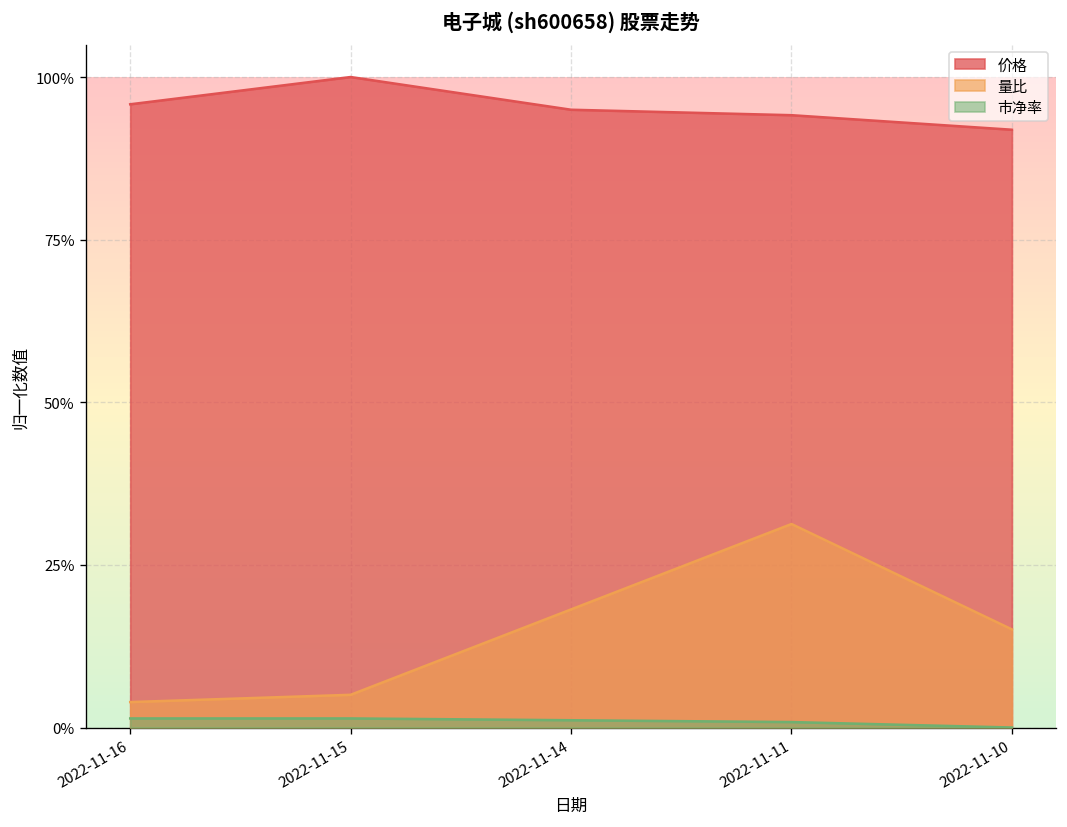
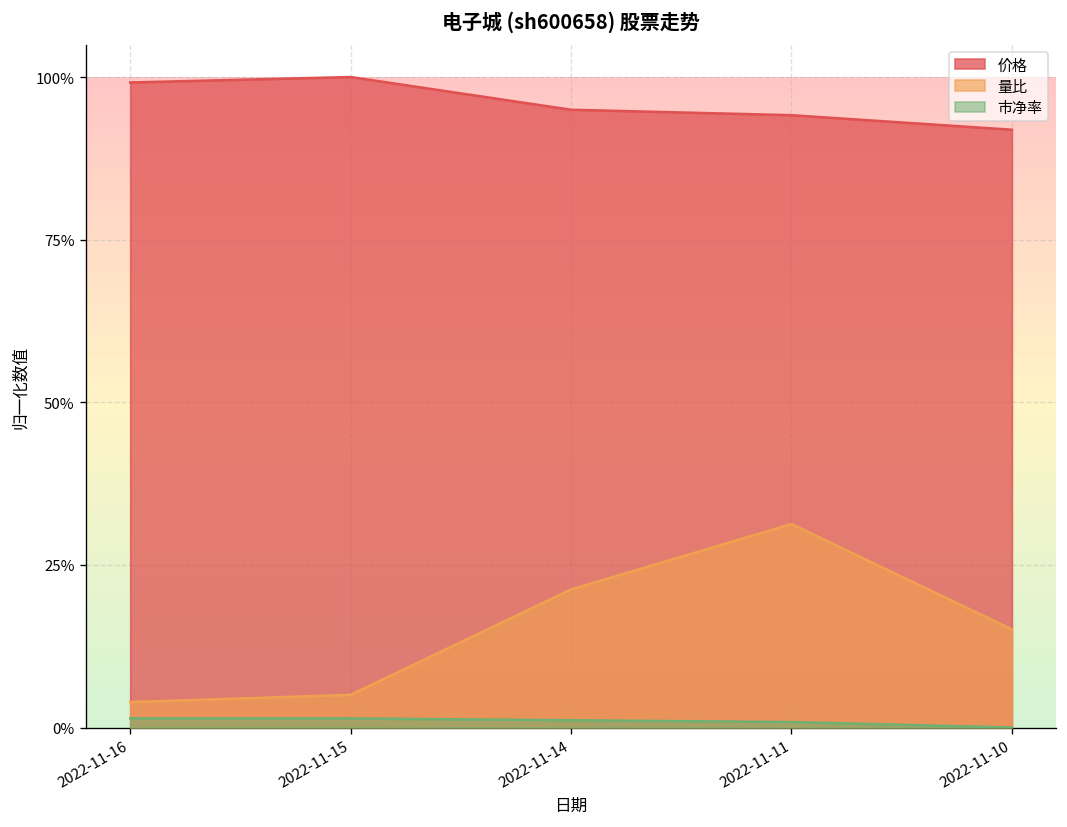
价格, 2022-11-16: 96% -> 99%
量比, 2022-11-14: 18% -> 21%
